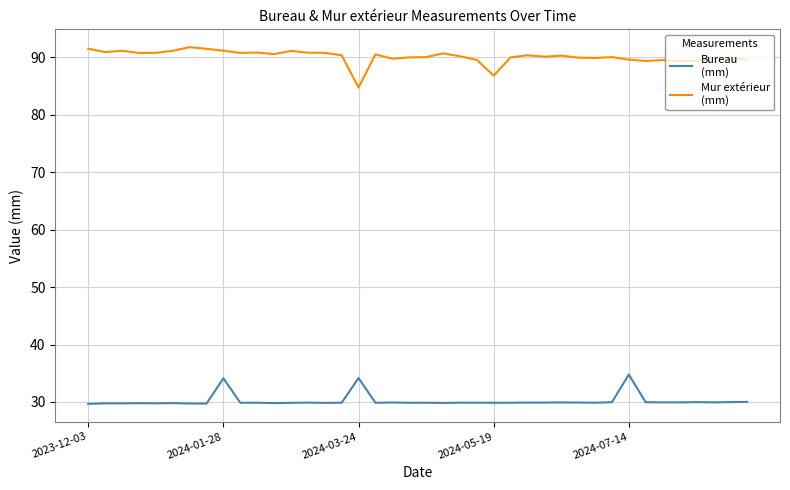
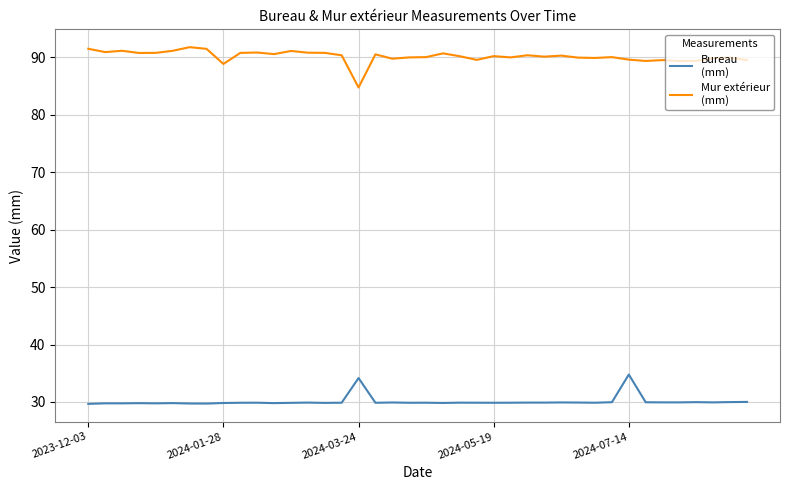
Bureau (mm), 2024-01-28: 34 -> 30
Mur extérieur (mm), 2024-01-28: 91 -> 89
Mur extérieur (mm), 2024-05-19: 87 -> 90
